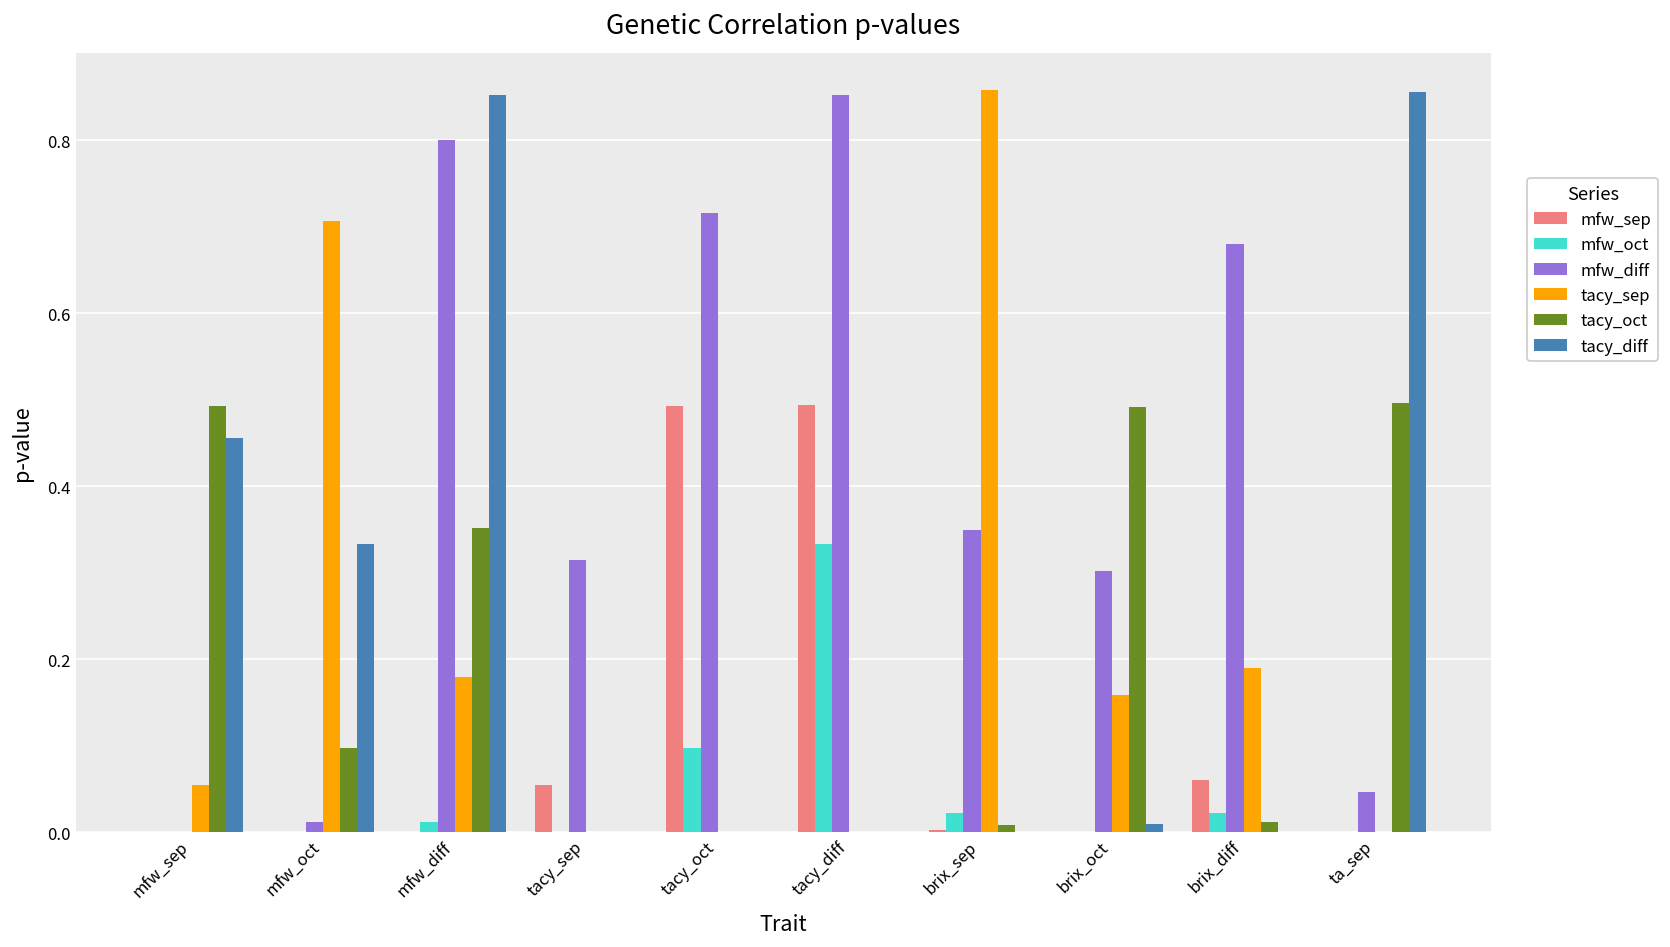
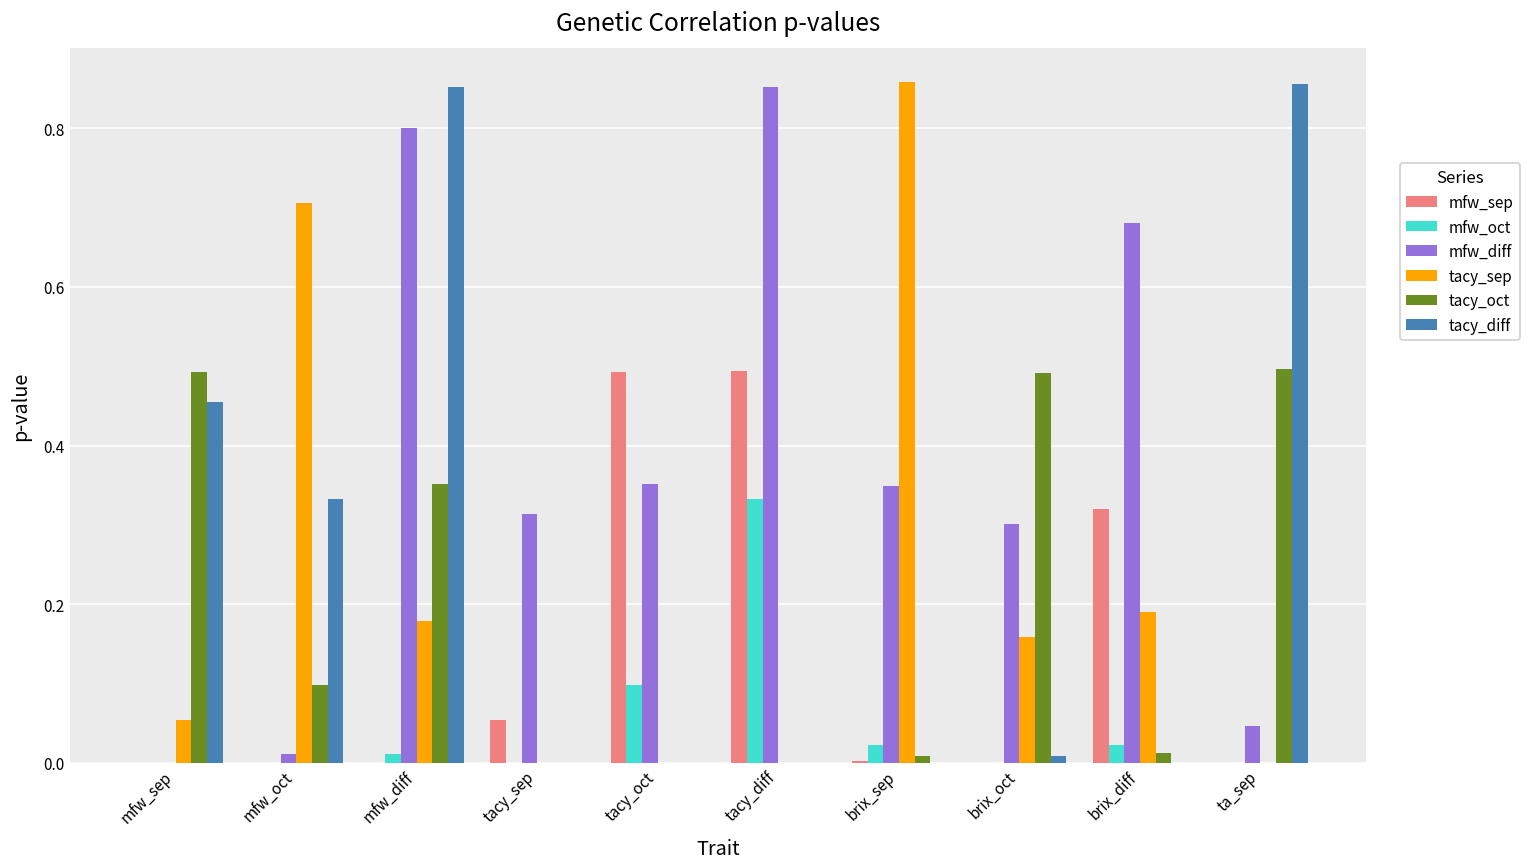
mfw_diff, tacy_oct: 0.72 -> 0.35
mfw_sep, brix_diff: 0.06 -> 0.32
